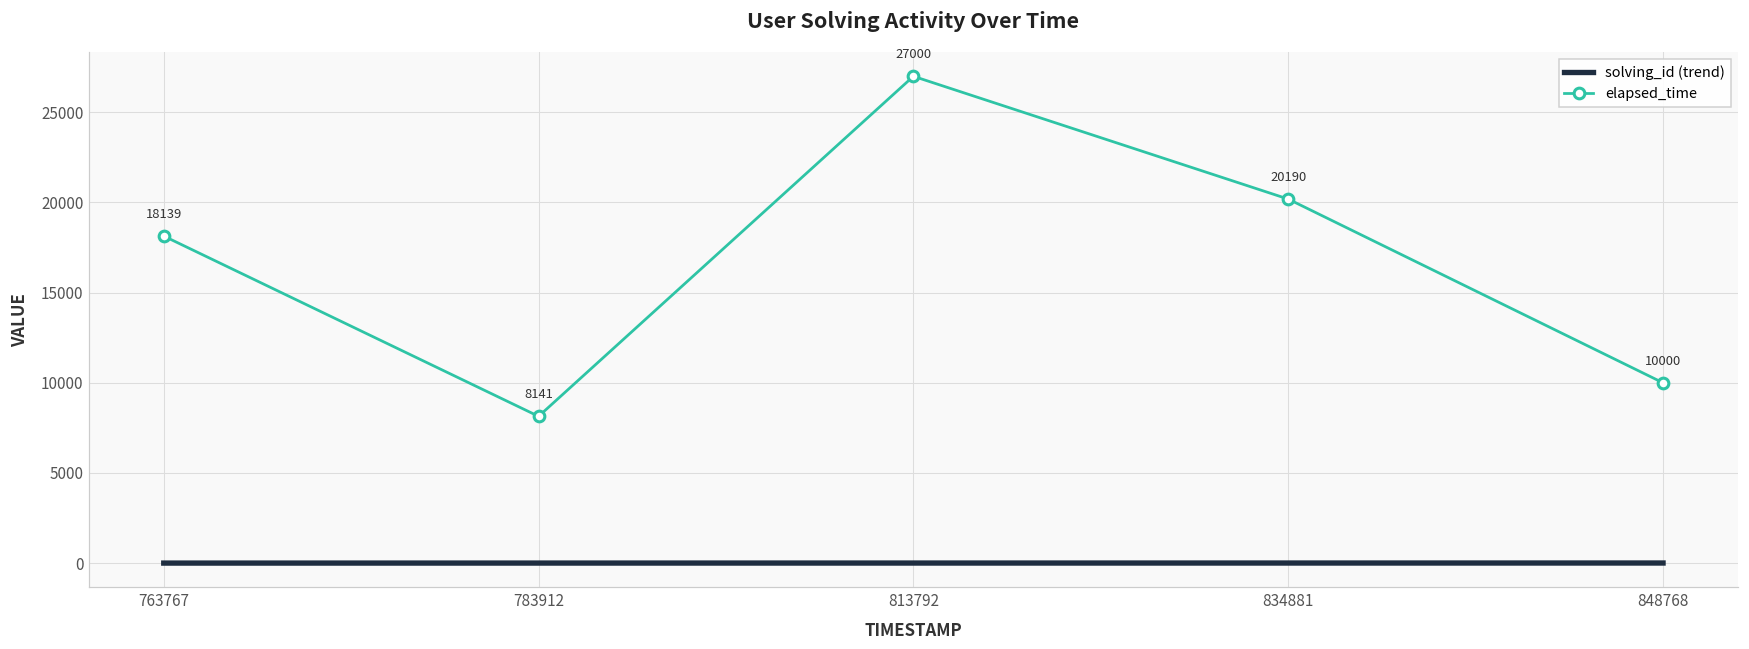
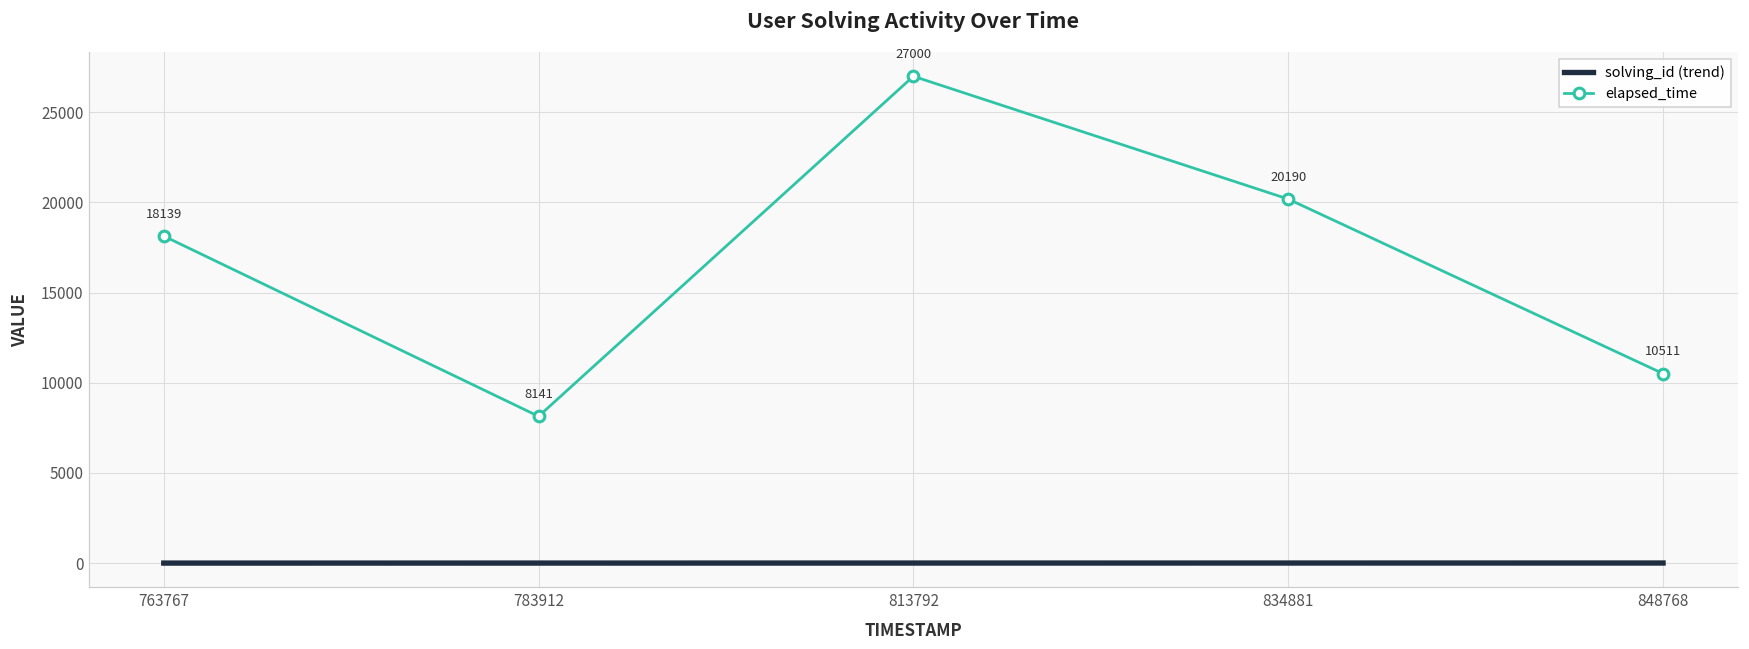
elapsed_time, 848768: 10000 -> 10511
